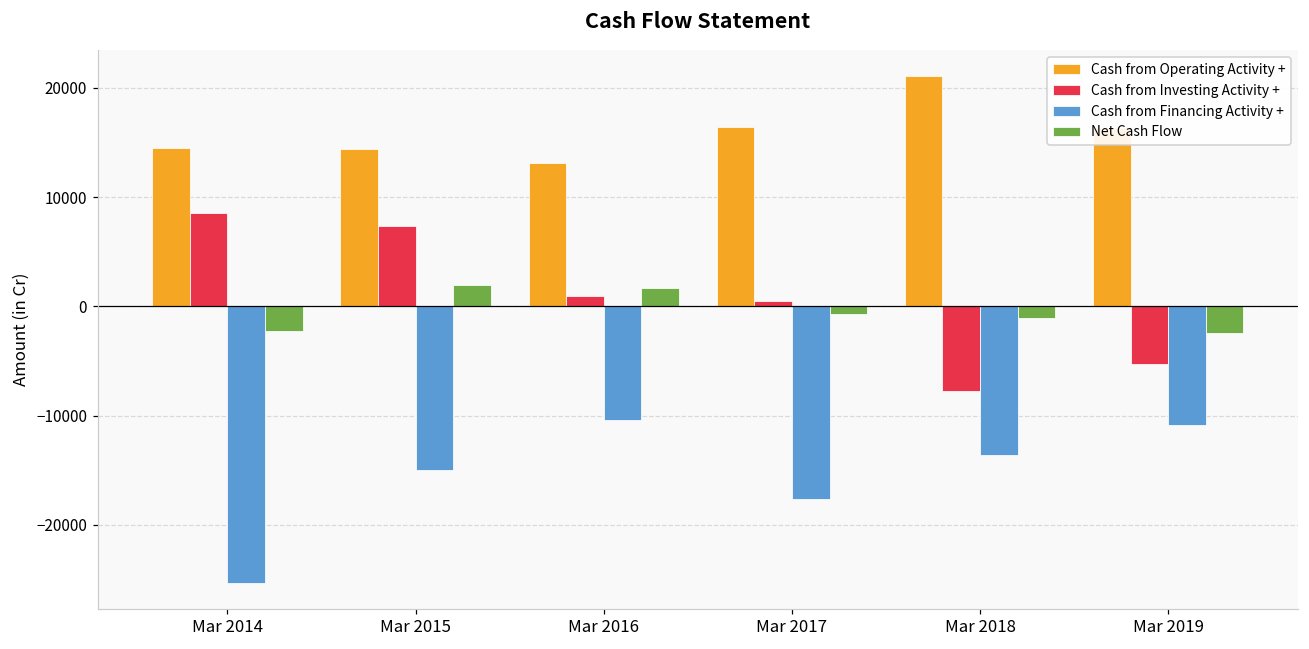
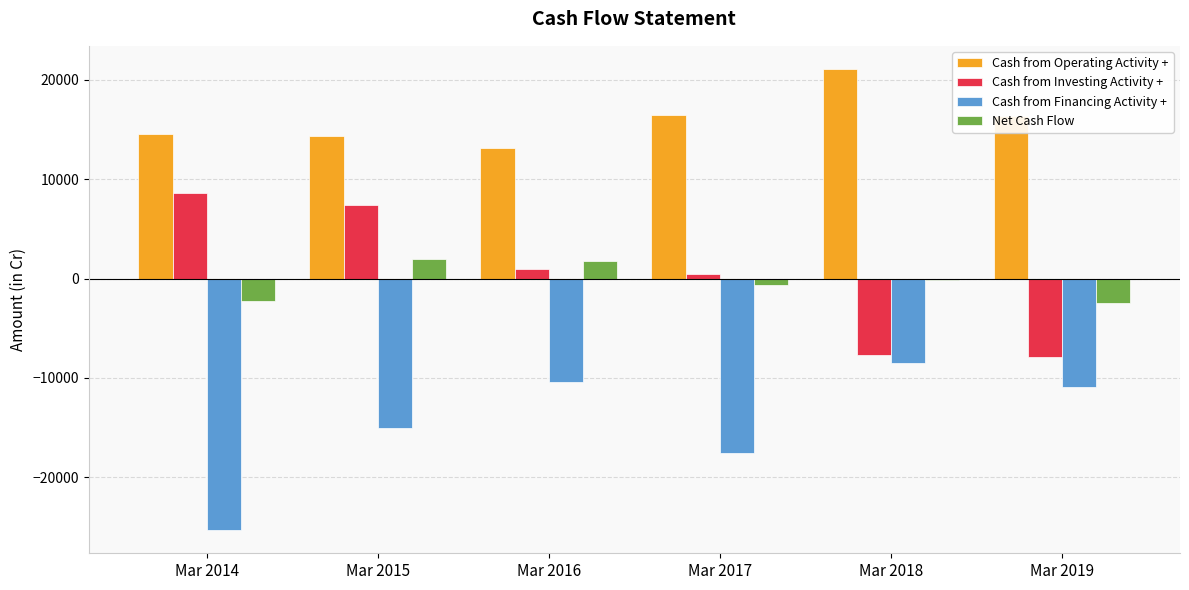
Cash from Financing Activity +, Mar 2018: -14000 -> -8000
Net Cash Flow, Mar 2018: -1000 -> 0
Cash from Investing Activity +, Mar 2019: -5000 -> -8000
